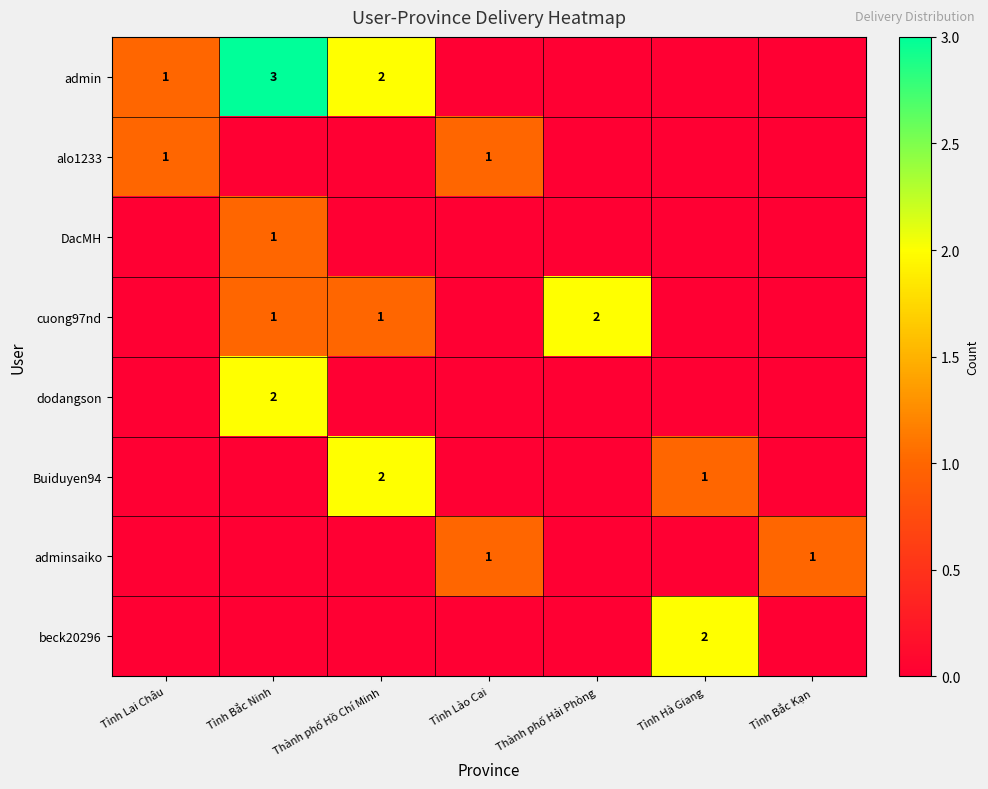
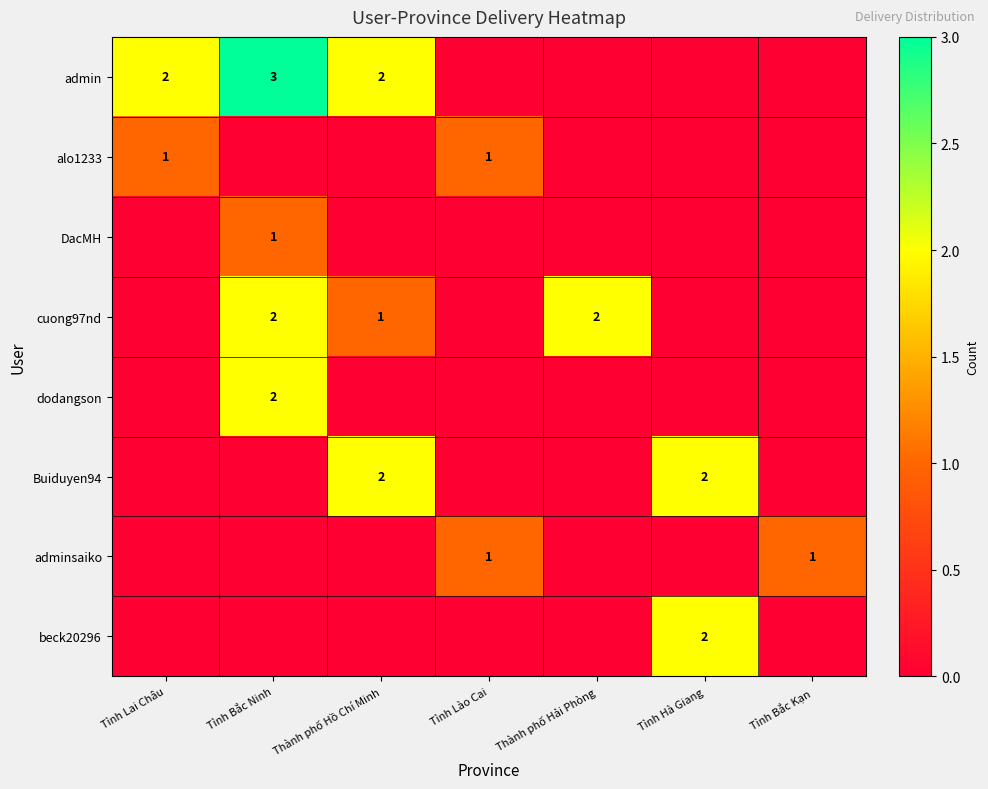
admin, Tỉnh Lai Châu: 1 -> 2
cuong97nd, Tỉnh Bắc Ninh: 1 -> 2
Buiduyen94, Tỉnh Hà Giang: 1 -> 2
